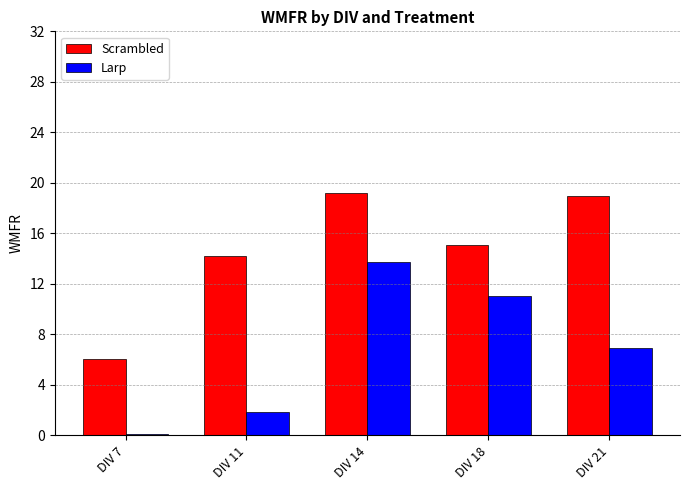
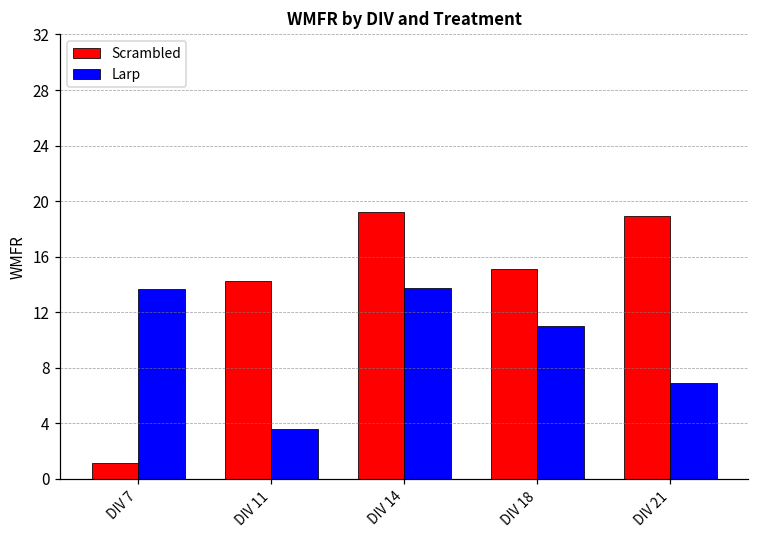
Scrambled, DIV 7: 6.1 -> 1.2
Larp, DIV 7: 0.1 -> 13.7
Larp, DIV 11: 1.9 -> 3.6
